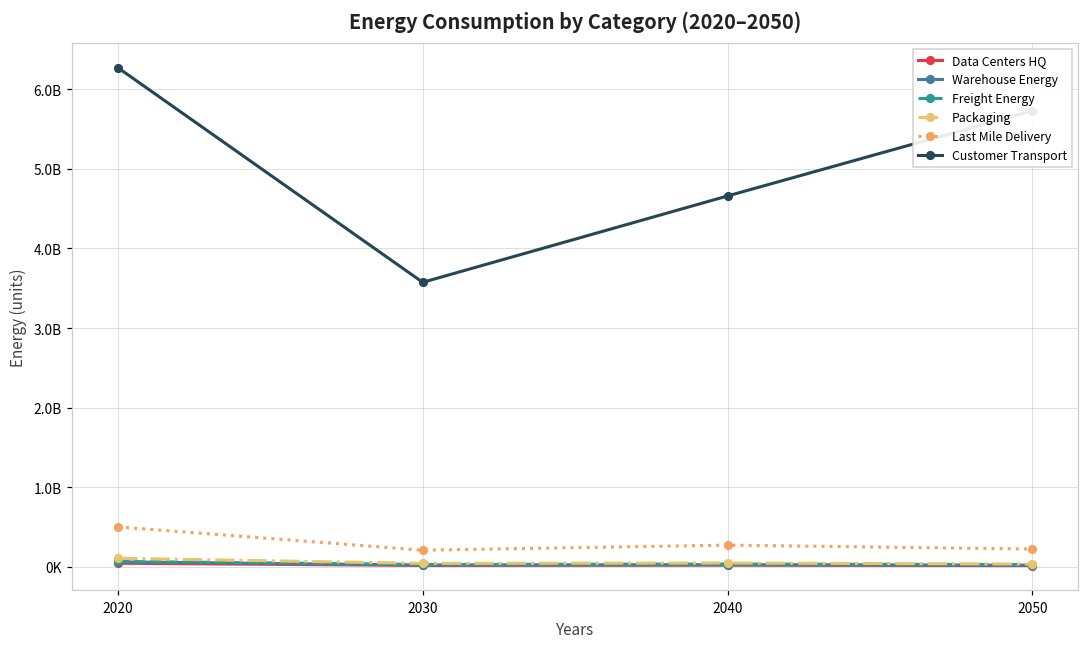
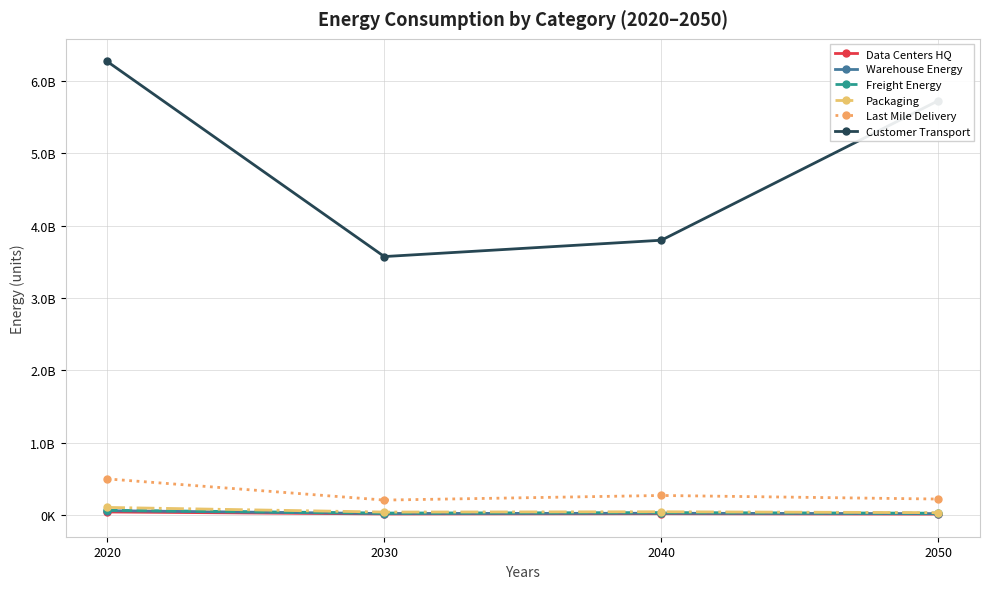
Customer Transport, 2040: 4700000000 -> 3800000000
